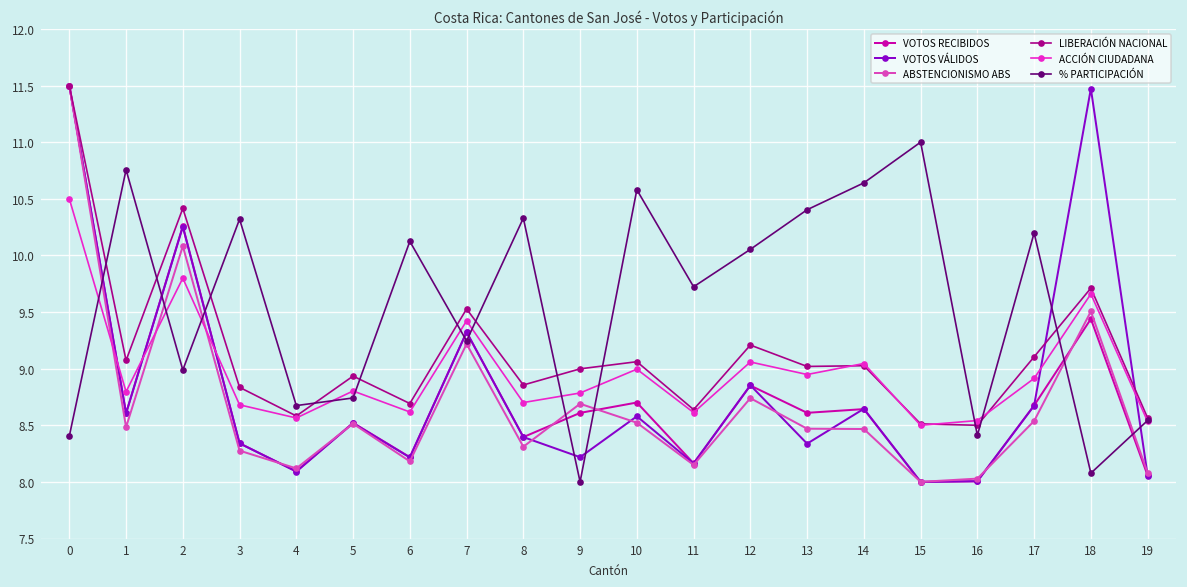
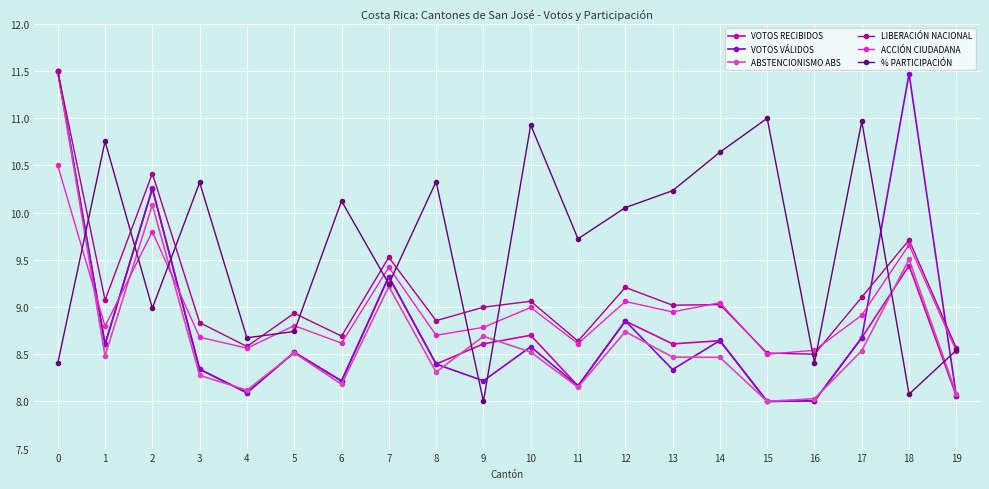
% PARTICIPACIÓN, 10: 10.6 -> 10.9
% PARTICIPACIÓN, 13: 10.4 -> 10.2
% PARTICIPACIÓN, 17: 10.2 -> 11.0
